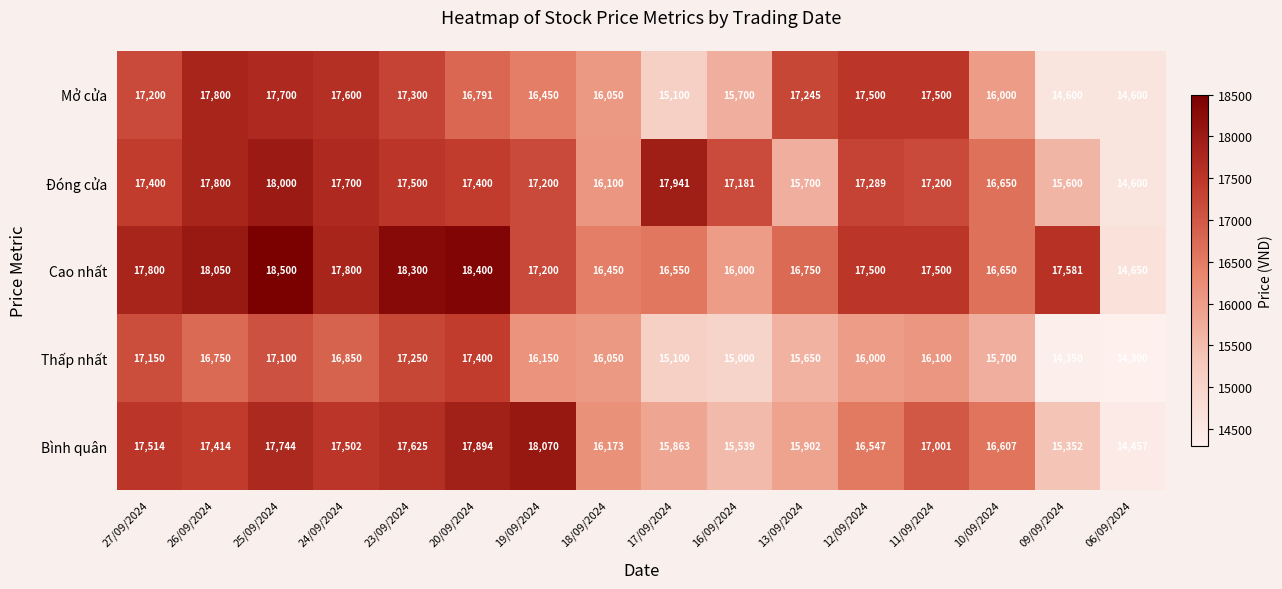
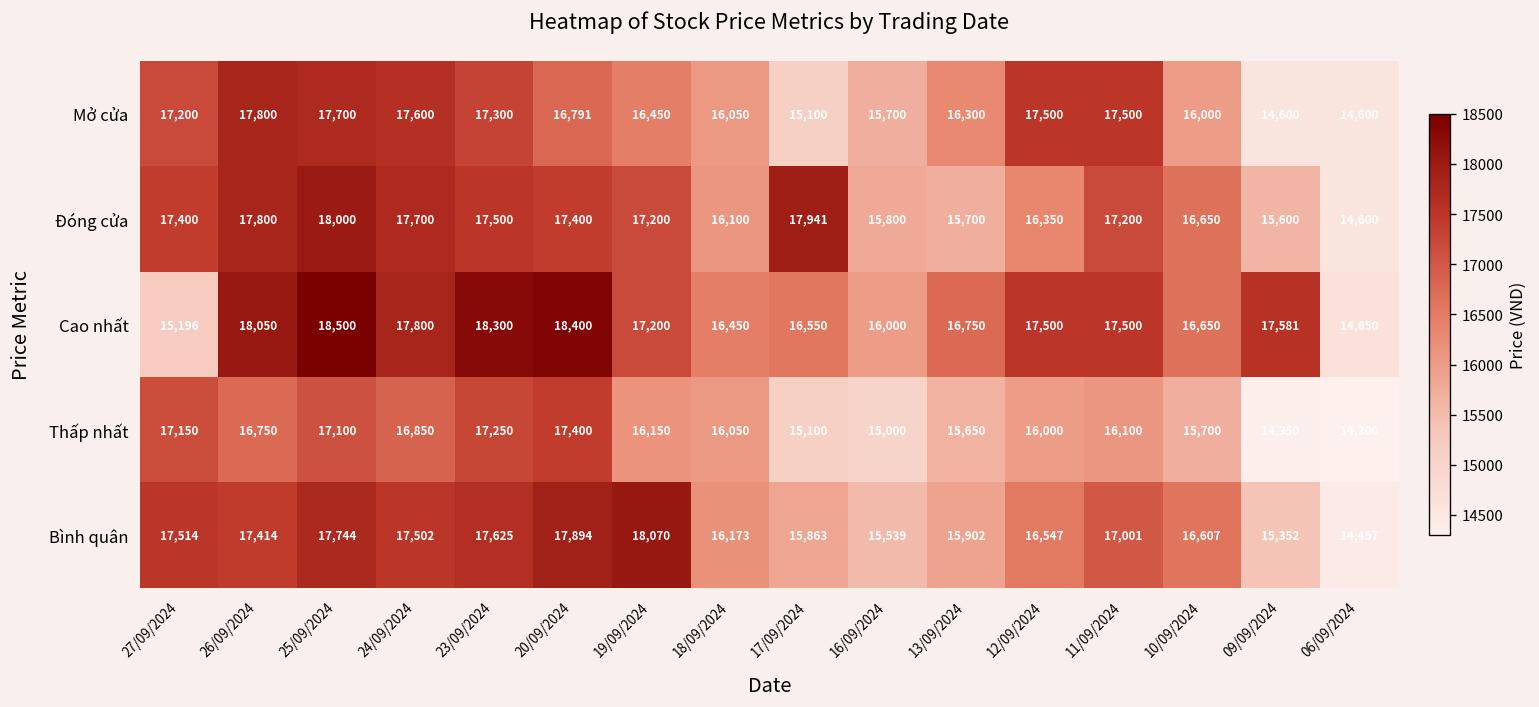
Mở cửa, 13/09/2024: 17,245 -> 16,300
Đóng cửa, 16/09/2024: 17,181 -> 15,800
Đóng cửa, 12/09/2024: 17,289 -> 16,350
Cao nhất, 27/09/2024: 17,800 -> 15,196
